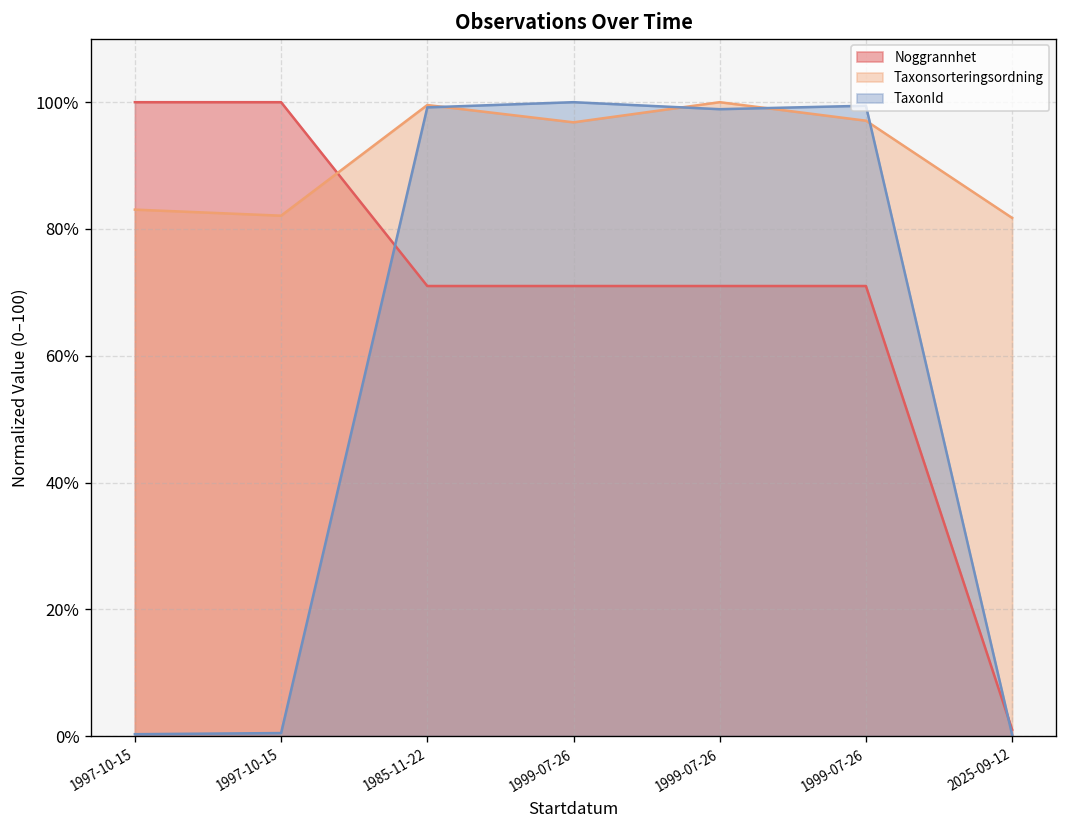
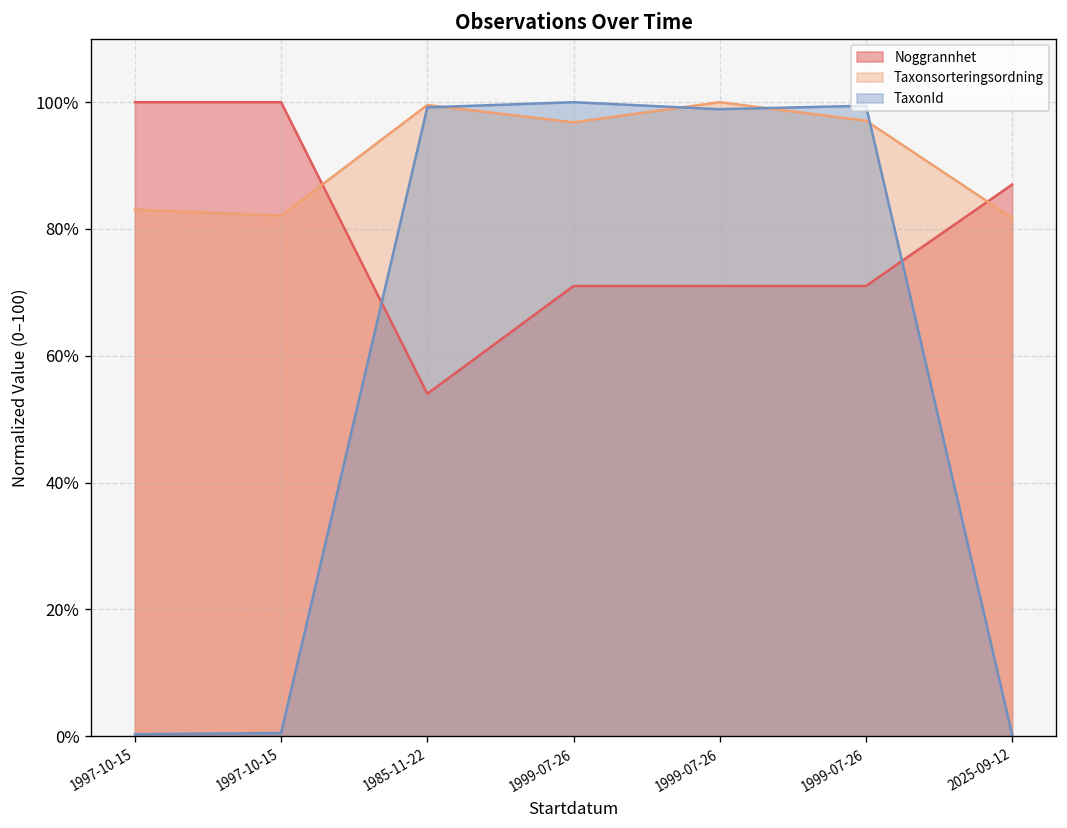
Noggrannhet, 1985-11-22: 71% -> 54%
Noggrannhet, 2025-09-12: 1% -> 87%
